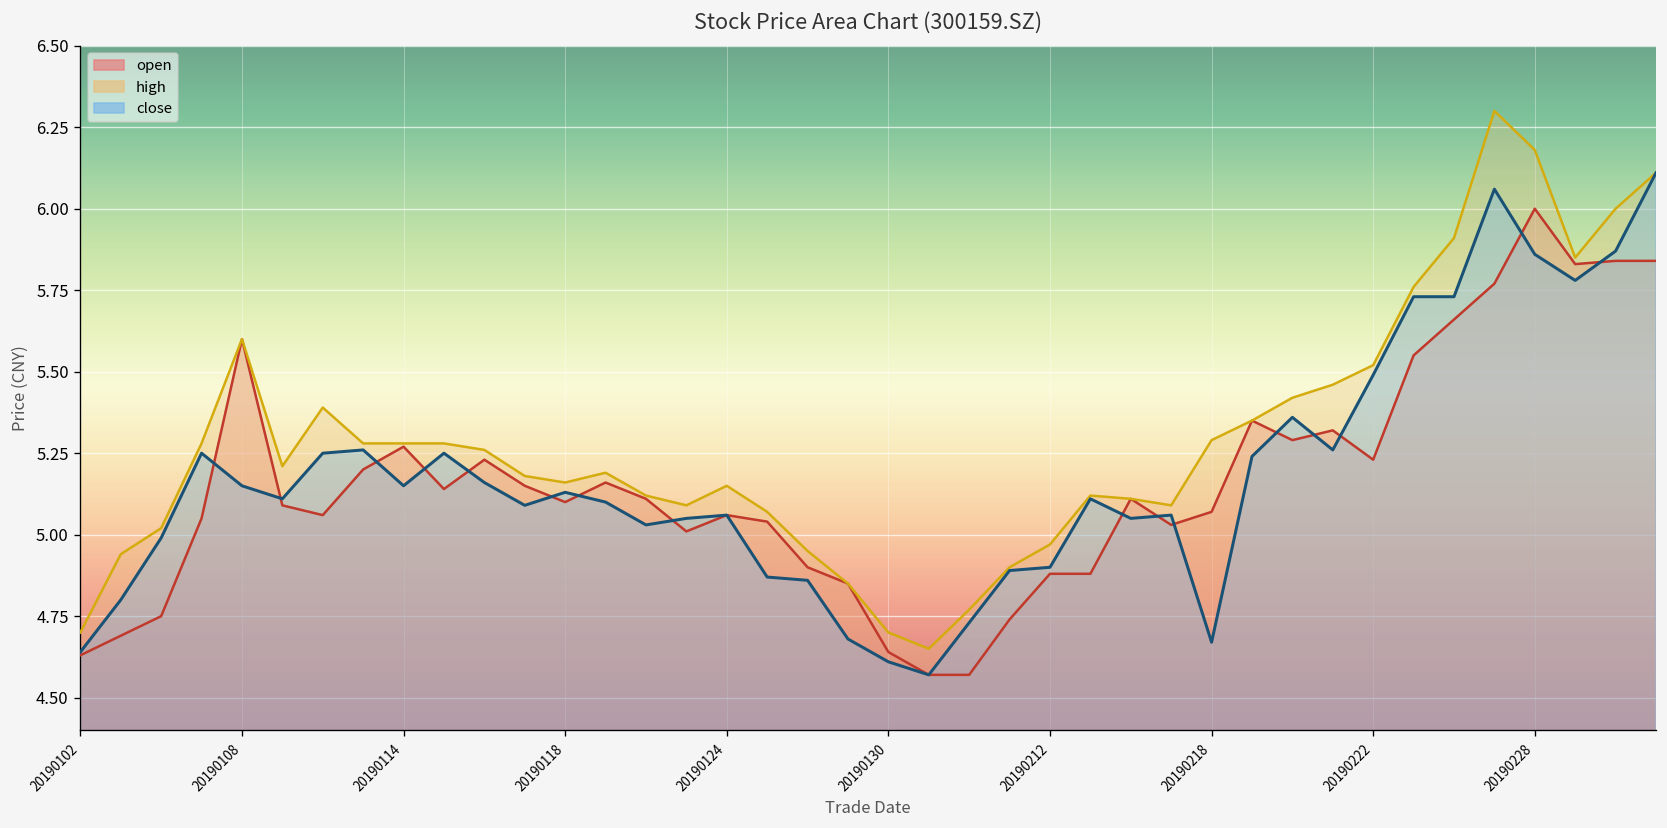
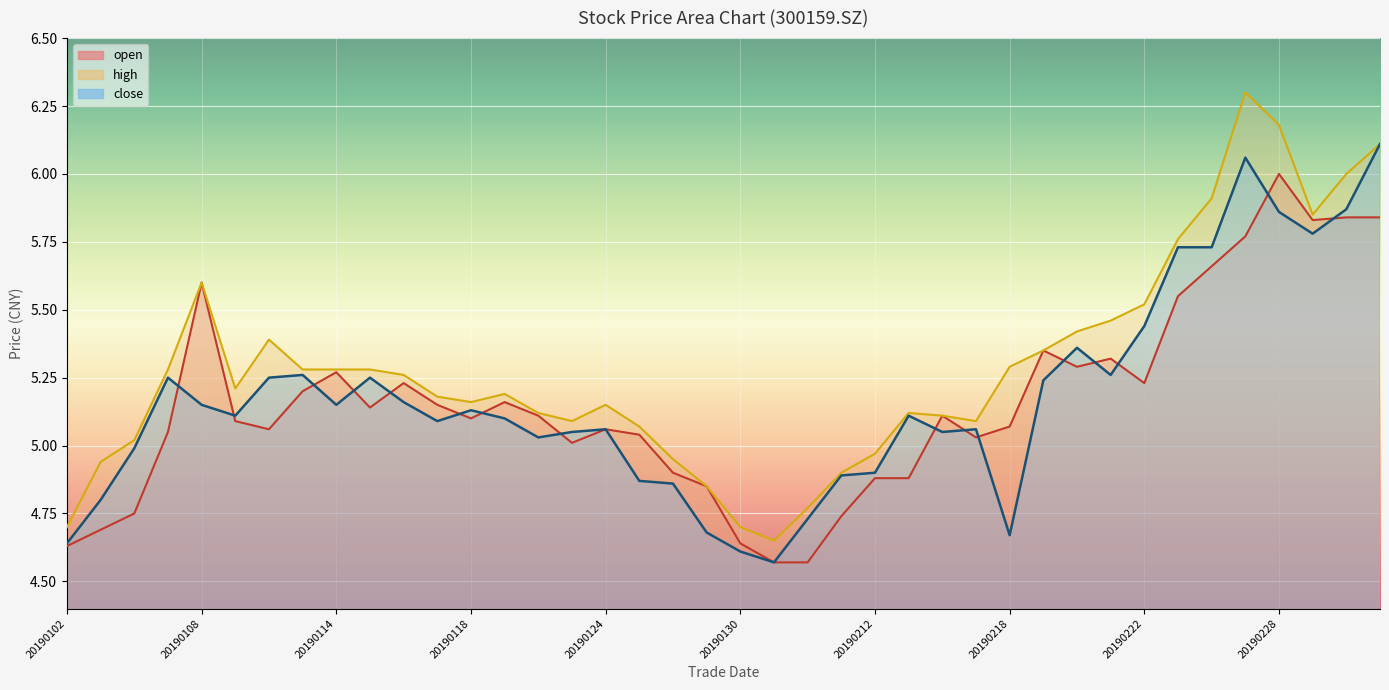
close, 20190222: 5.49 -> 5.44
